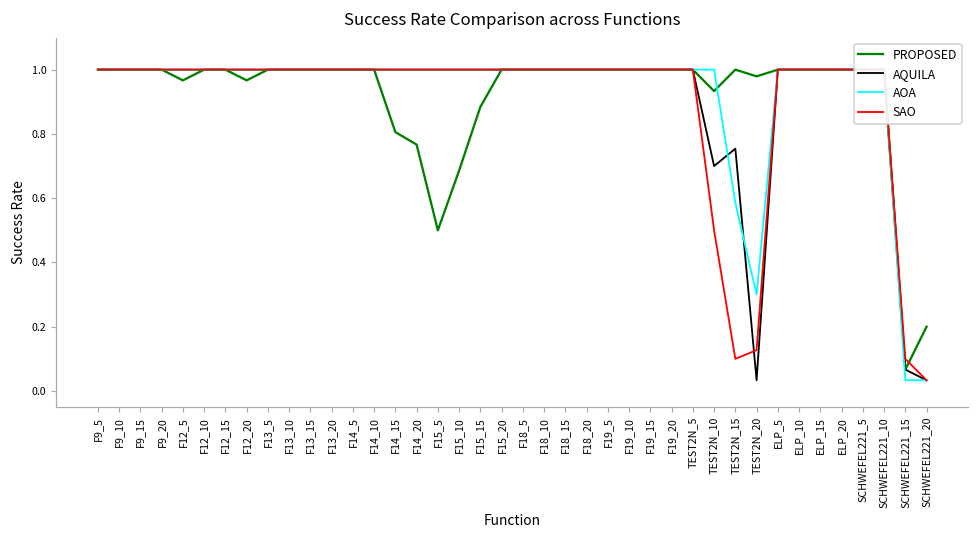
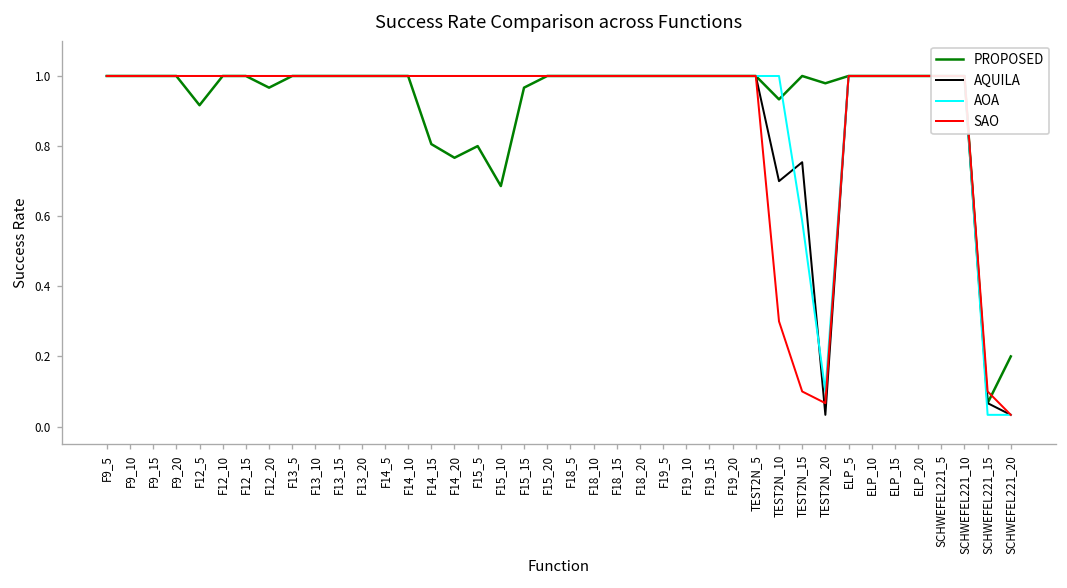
PROPOSED, F12_5: 0.97 -> 0.92
PROPOSED, F15_5: 0.5 -> 0.8
PROPOSED, F15_15: 0.88 -> 0.97
SAO, TEST2N_10: 0.5 -> 0.3
AOA, TEST2N_20: 0.3 -> 0.1
SAO, TEST2N_20: 0.13 -> 0.07
